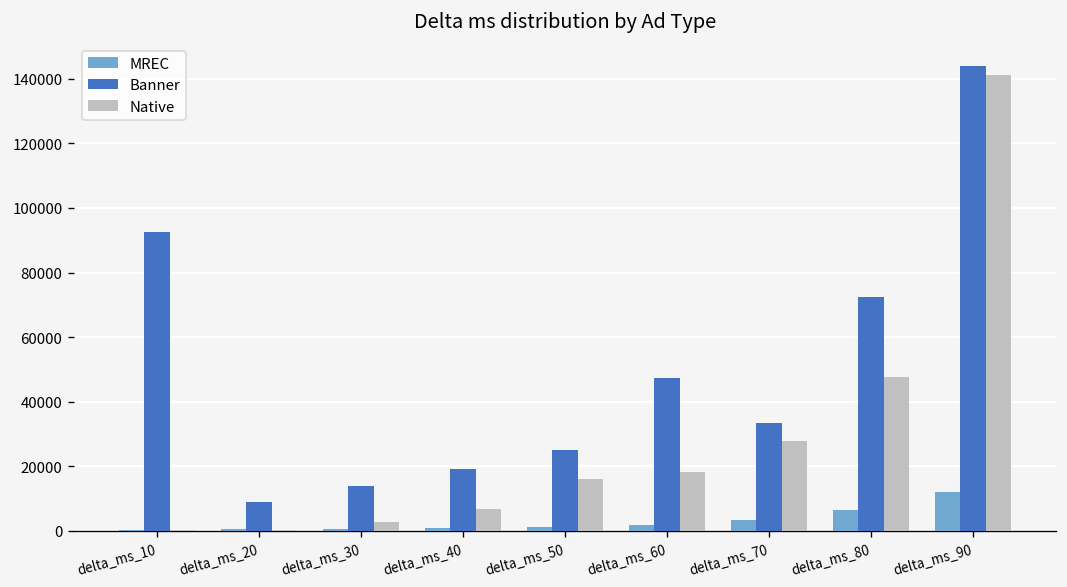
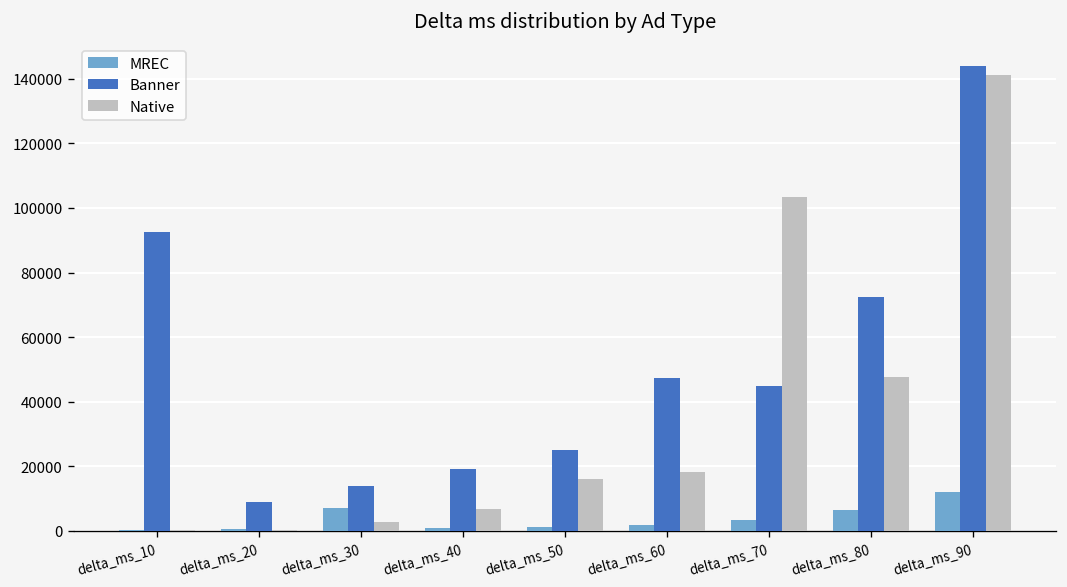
MREC, delta_ms_30: 1000 -> 7000
Banner, delta_ms_70: 33000 -> 45000
Native, delta_ms_70: 28000 -> 103000
